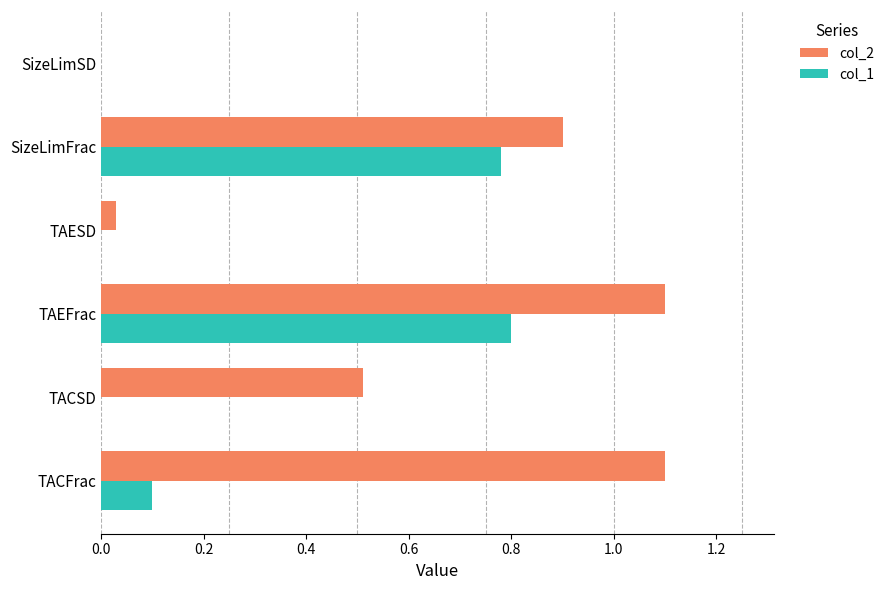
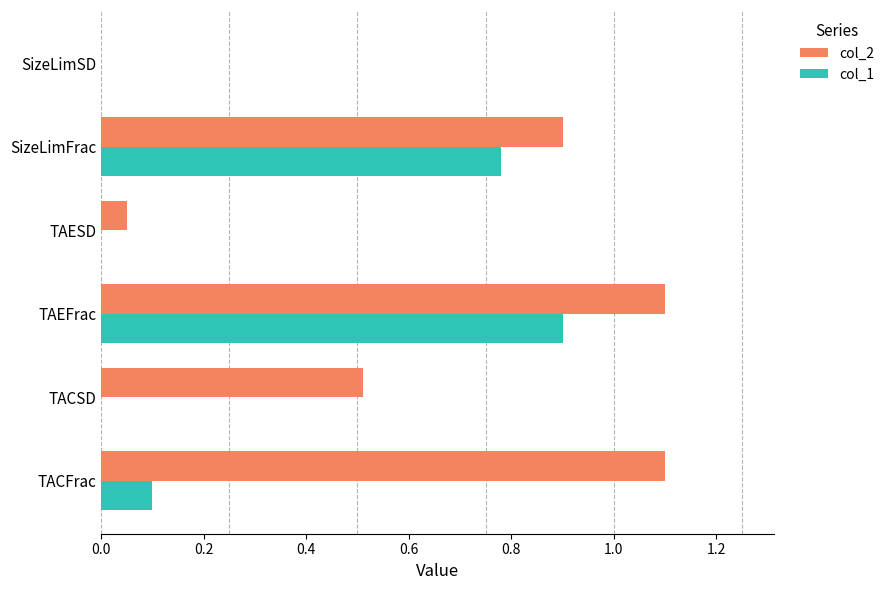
col_2, TAESD: 0.03 -> 0.05
col_1, TAEFrac: 0.8 -> 0.9
